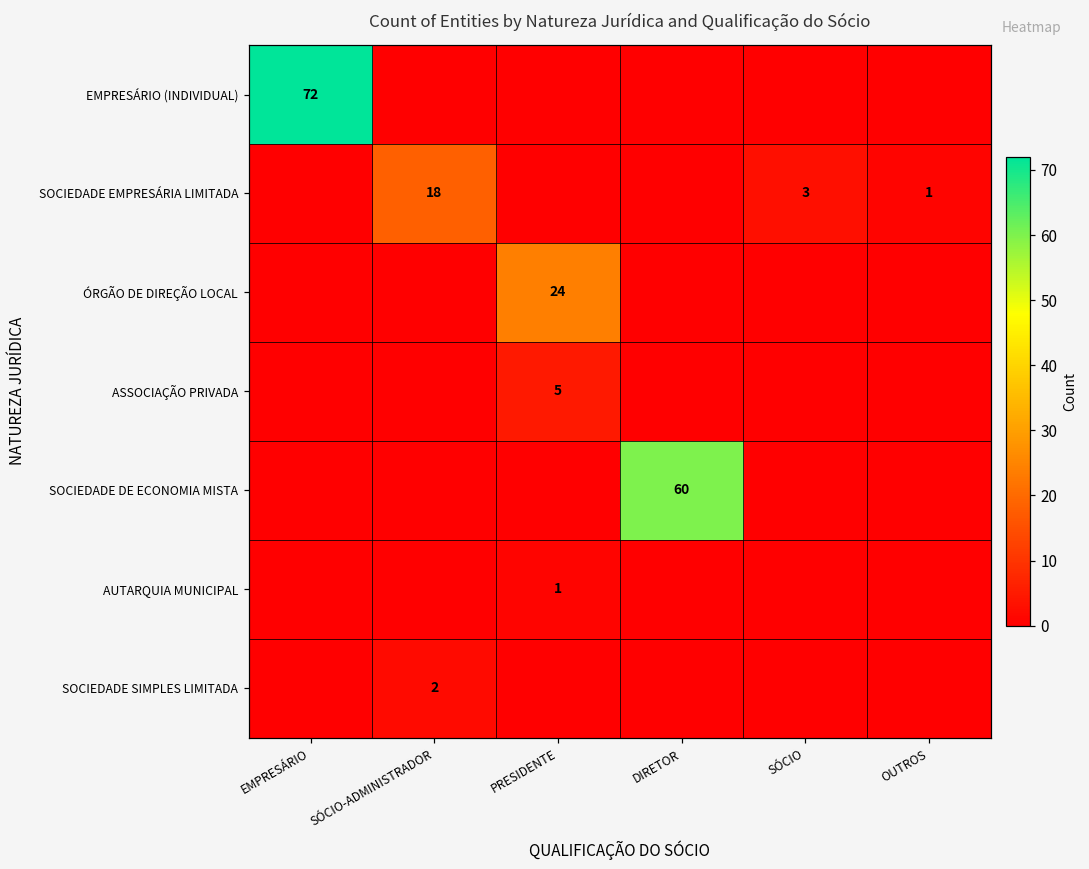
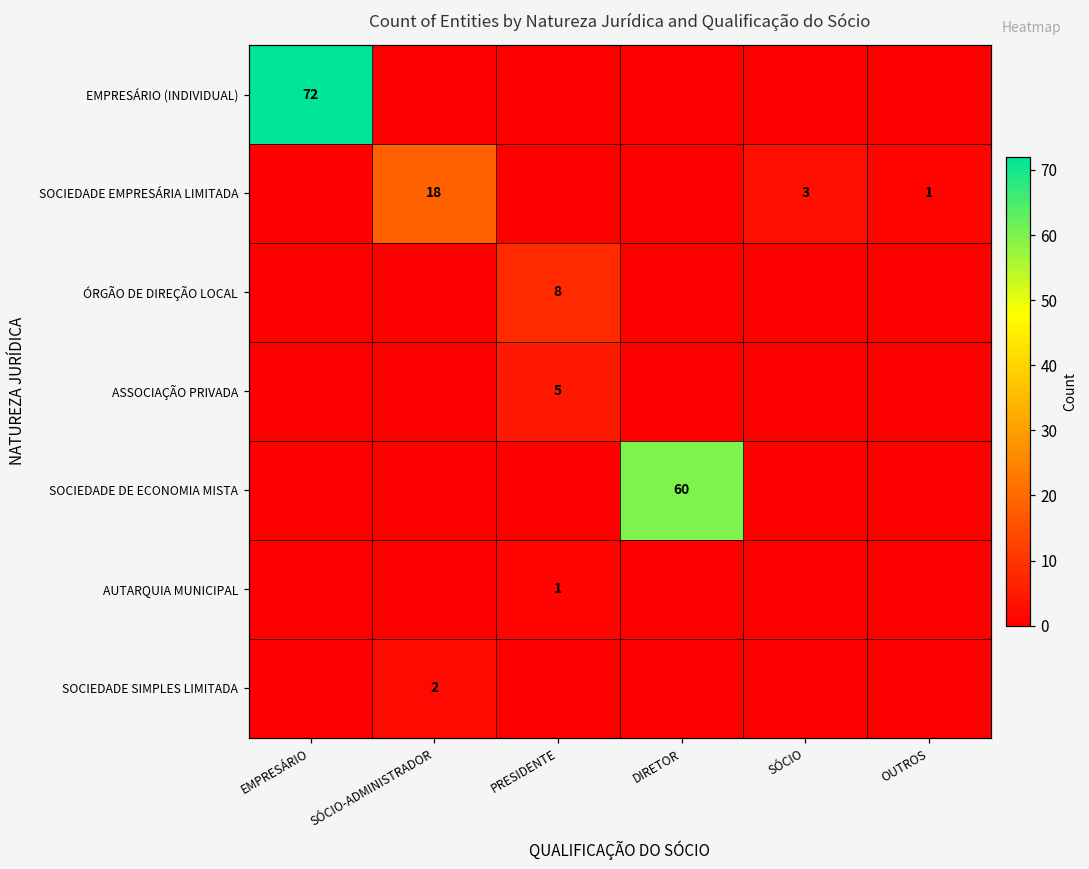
ÓRGÃO DE DIREÇÃO LOCAL, PRESIDENTE: 24 -> 8
